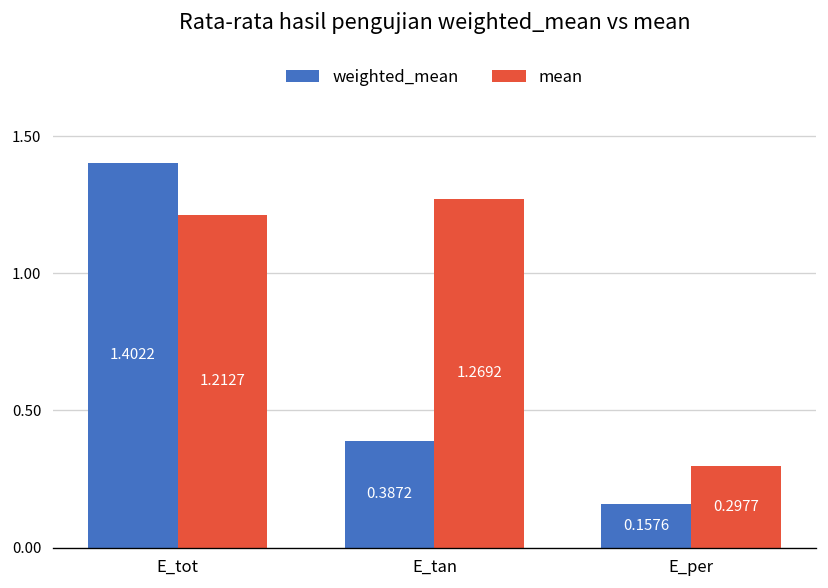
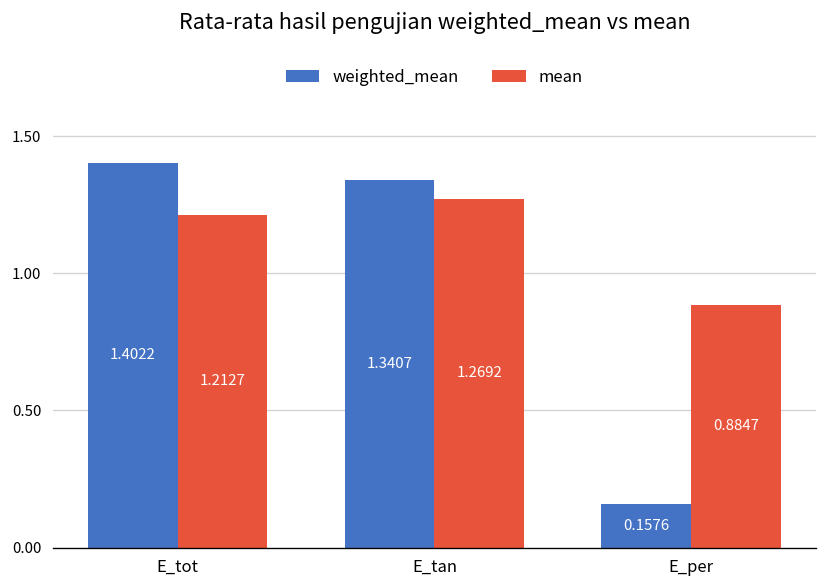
weighted_mean, E_tan: 0.3872 -> 1.3407
mean, E_per: 0.2977 -> 0.8847
